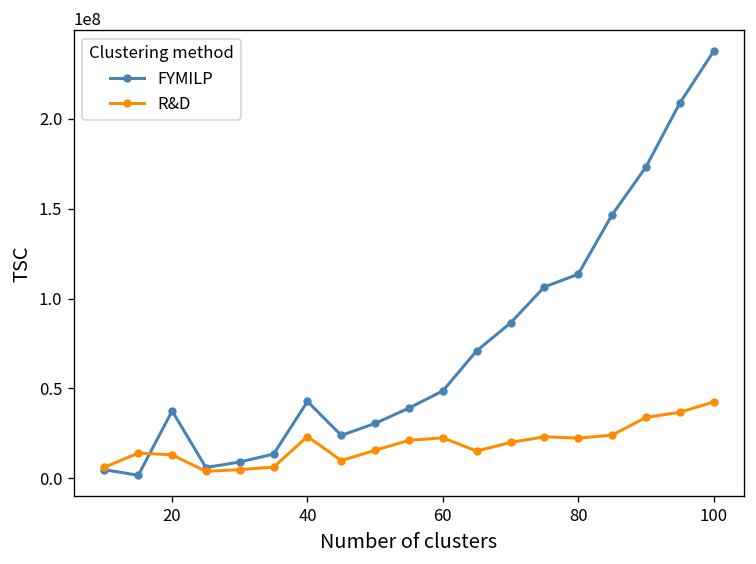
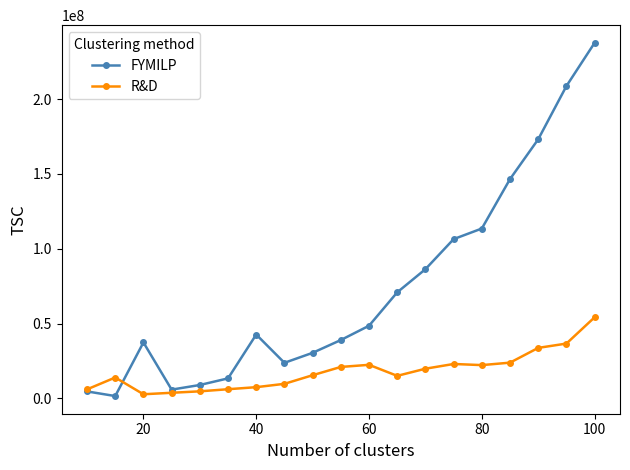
R&D, 20: 13000000 -> 3000000
R&D, 40: 23000000 -> 7000000
R&D, 100: 42000000 -> 54000000
